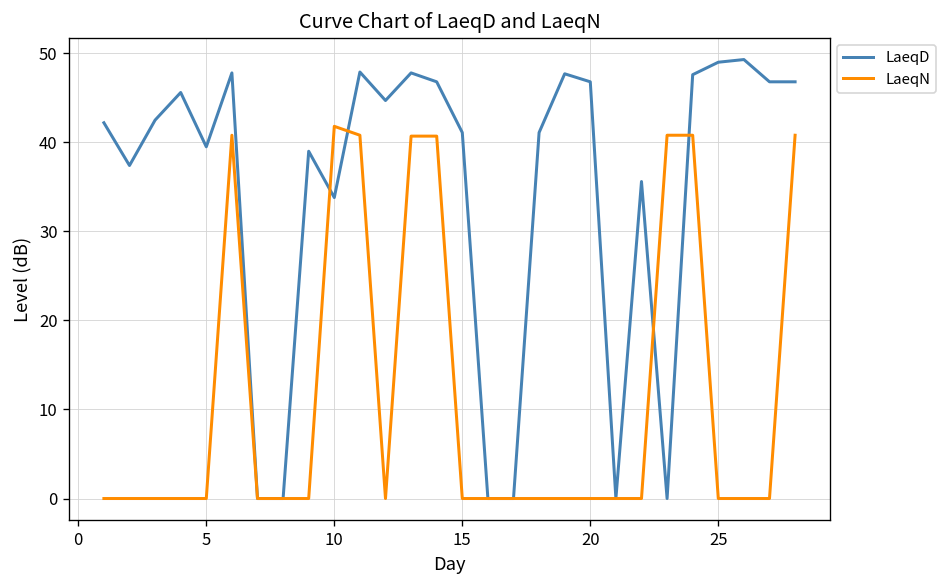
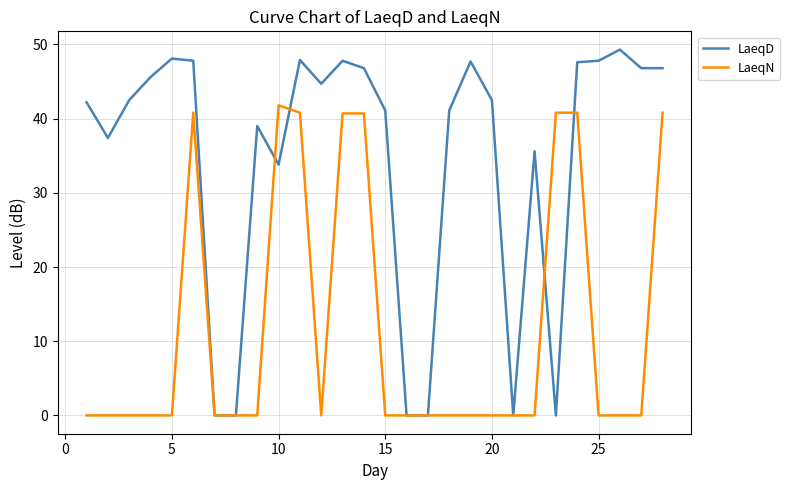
LaeqD, 5: 40 -> 48
LaeqD, 20: 47 -> 43
LaeqD, 25: 49 -> 48
